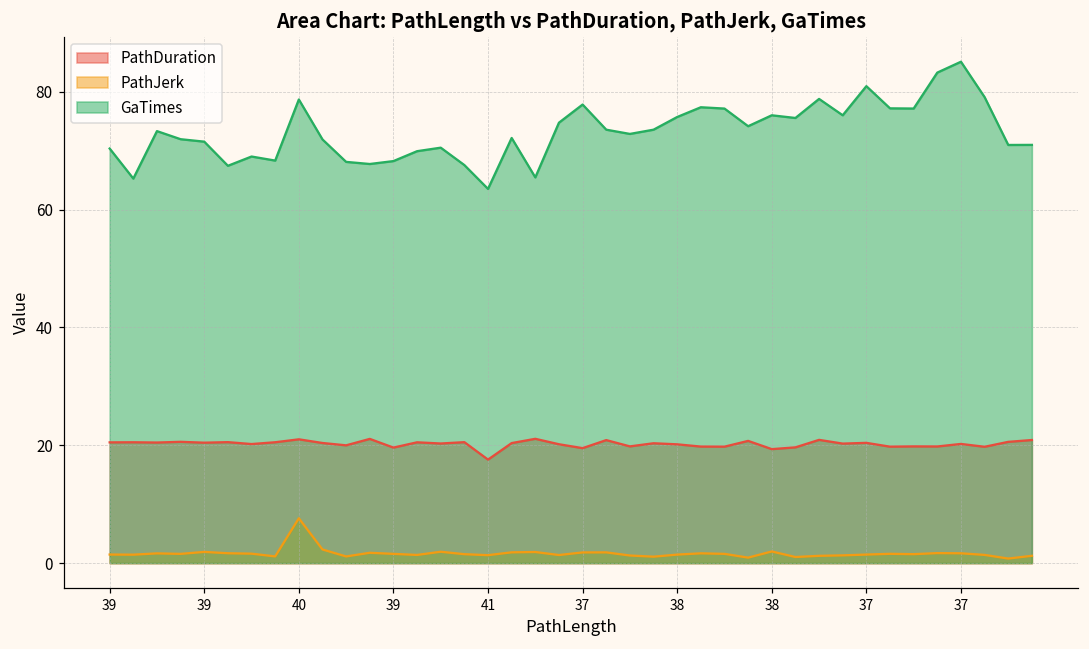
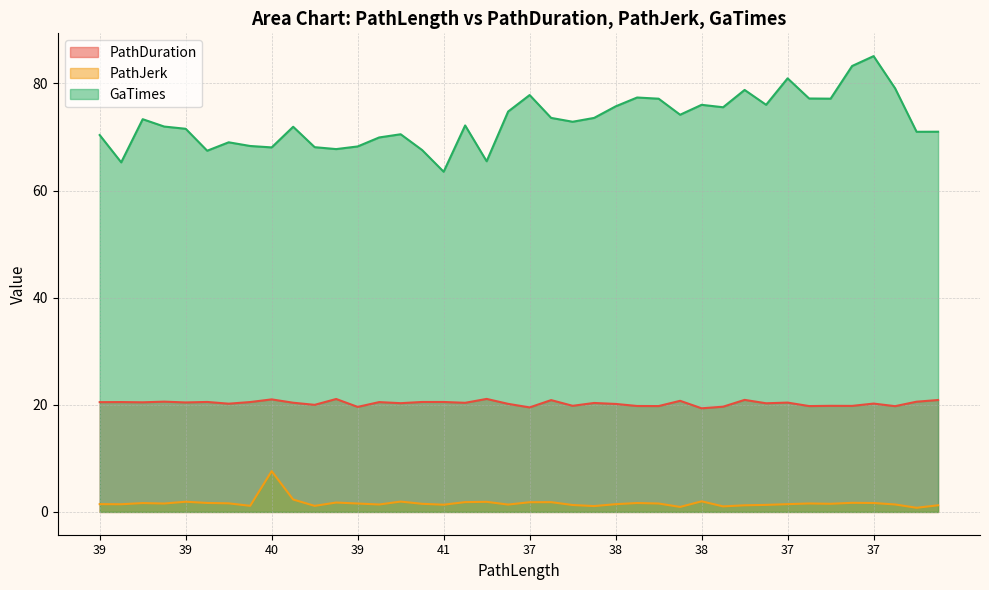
GaTimes, 40: 79 -> 68
PathDuration, 41: 18 -> 21
